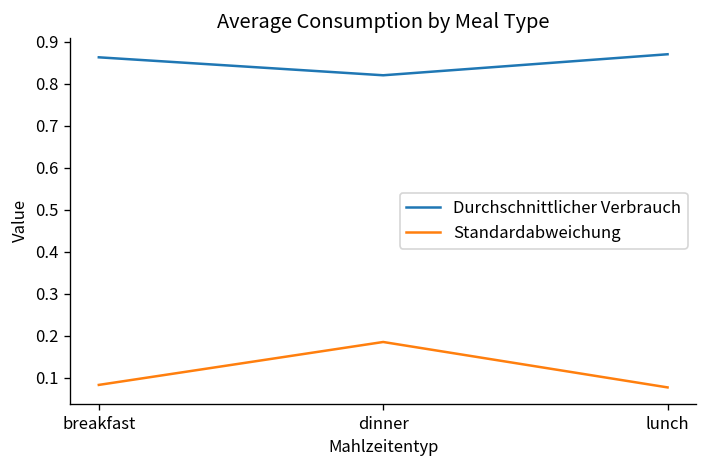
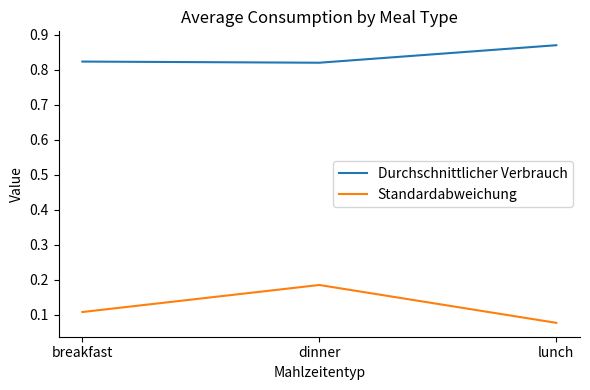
Durchschnittlicher Verbrauch, breakfast: 0.86 -> 0.82
Standardabweichung, breakfast: 0.08 -> 0.11
